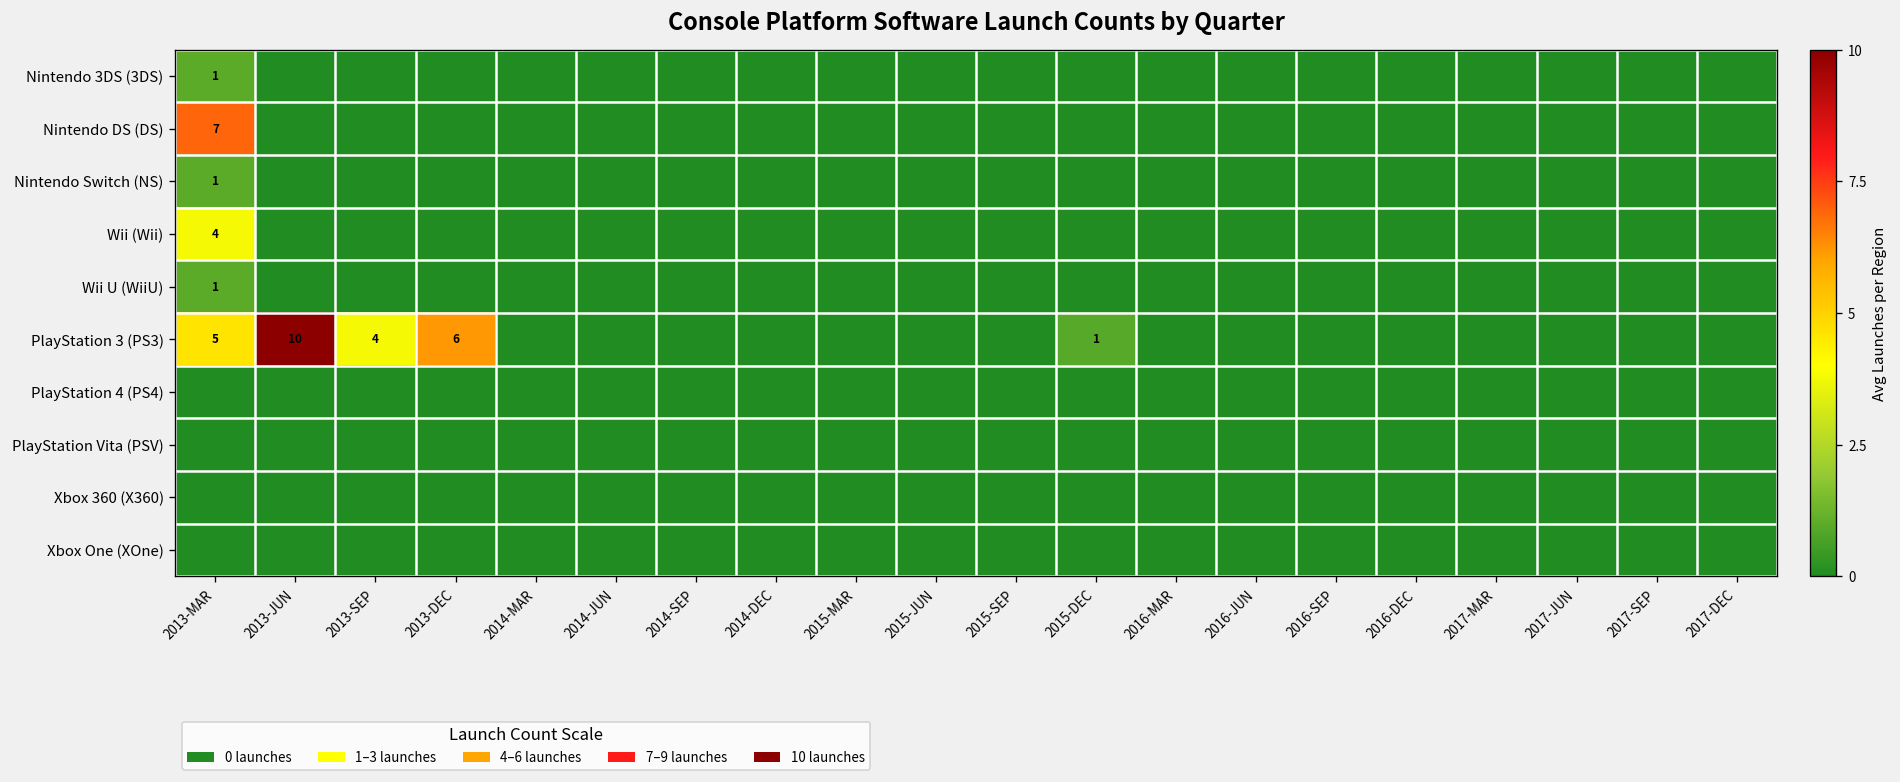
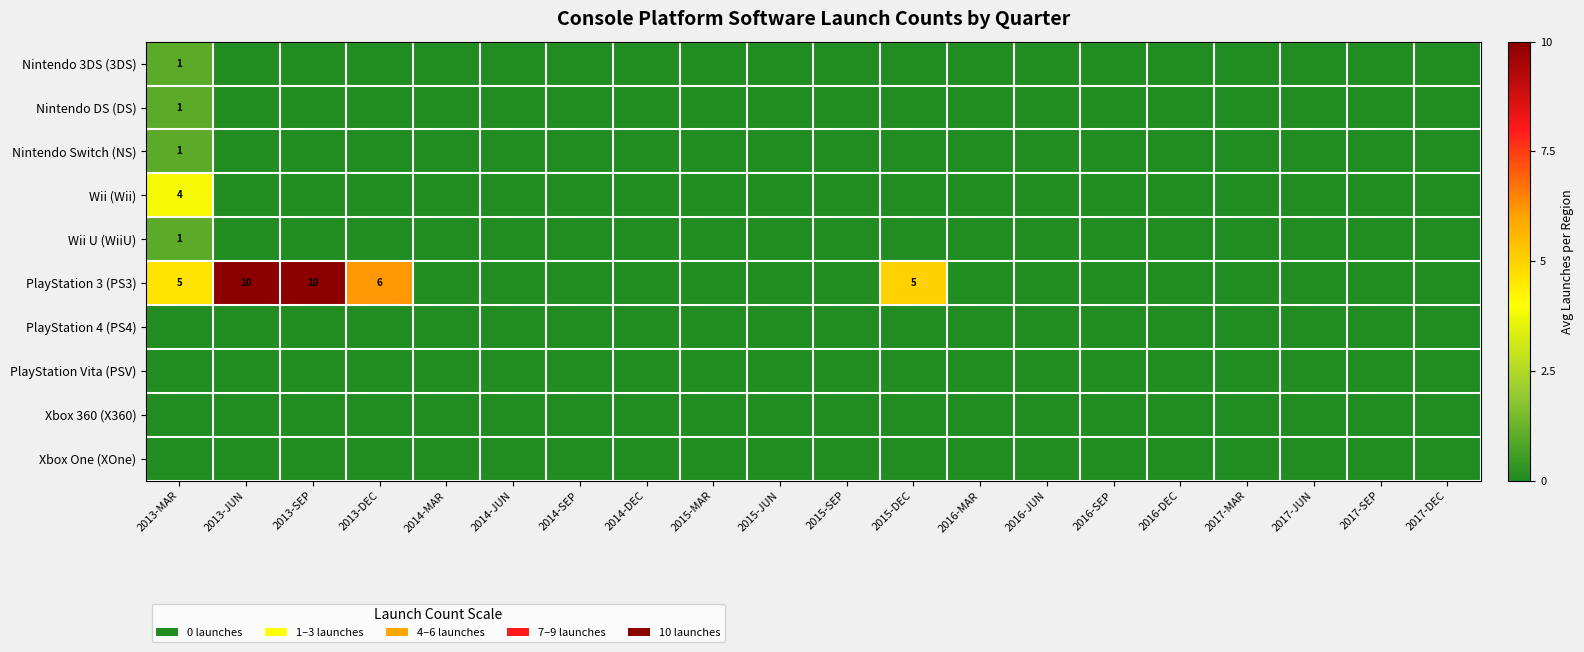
Nintendo DS (DS), 2013-MAR: 7 -> 1
PlayStation 3 (PS3), 2013-SEP: 4 -> 10
PlayStation 3 (PS3), 2015-DEC: 1 -> 5
